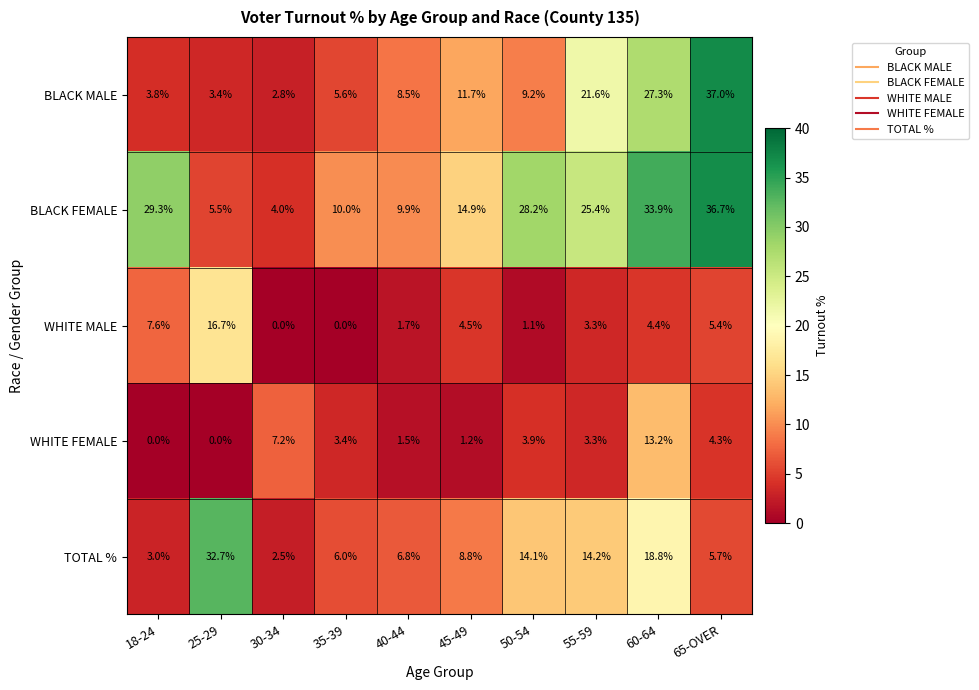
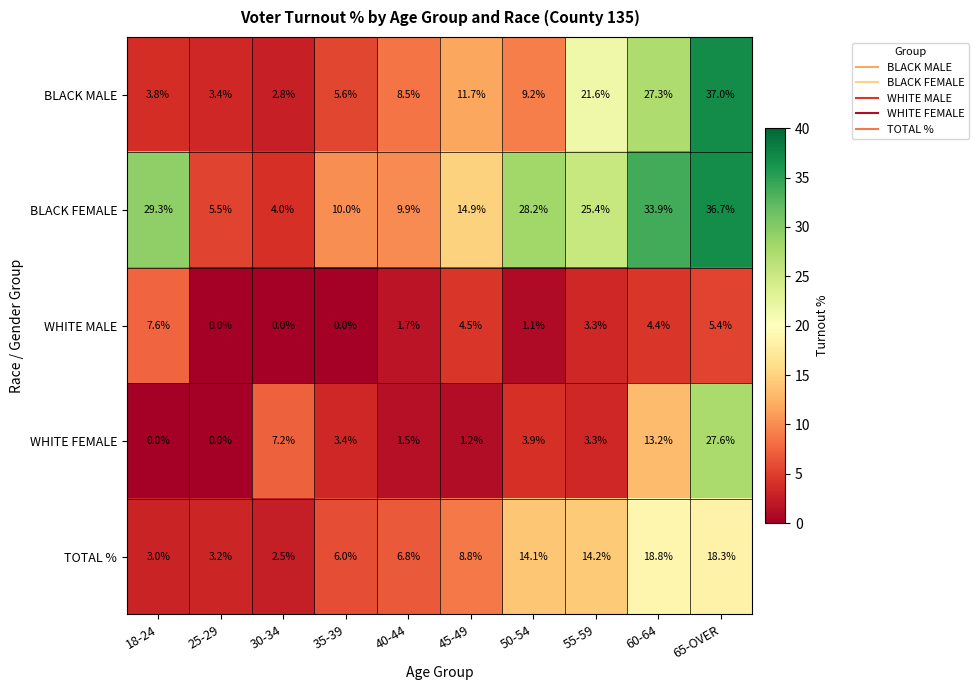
WHITE MALE, 25-29: 16.7% -> 0.0%
WHITE FEMALE, 65-OVER: 4.3% -> 27.6%
TOTAL %, 25-29: 32.7% -> 3.2%
TOTAL %, 65-OVER: 5.7% -> 18.3%
